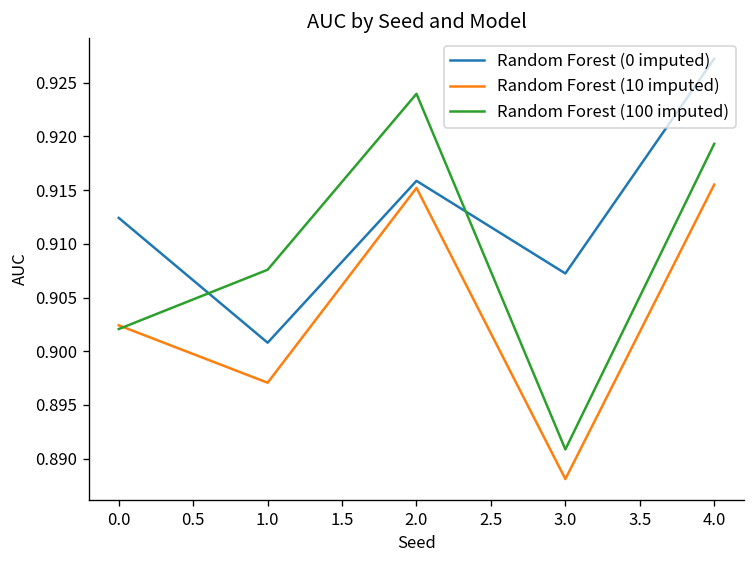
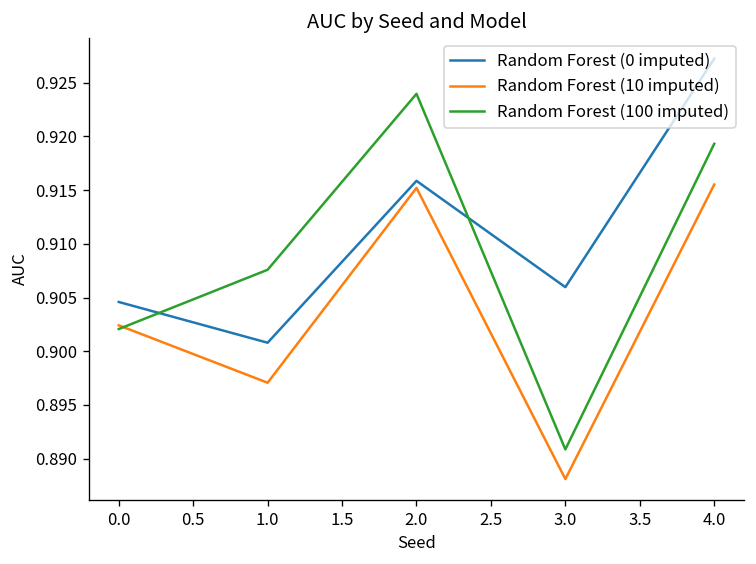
Random Forest (0 imputed), 0.0: 0.912 -> 0.905
Random Forest (0 imputed), 3.0: 0.907 -> 0.906
